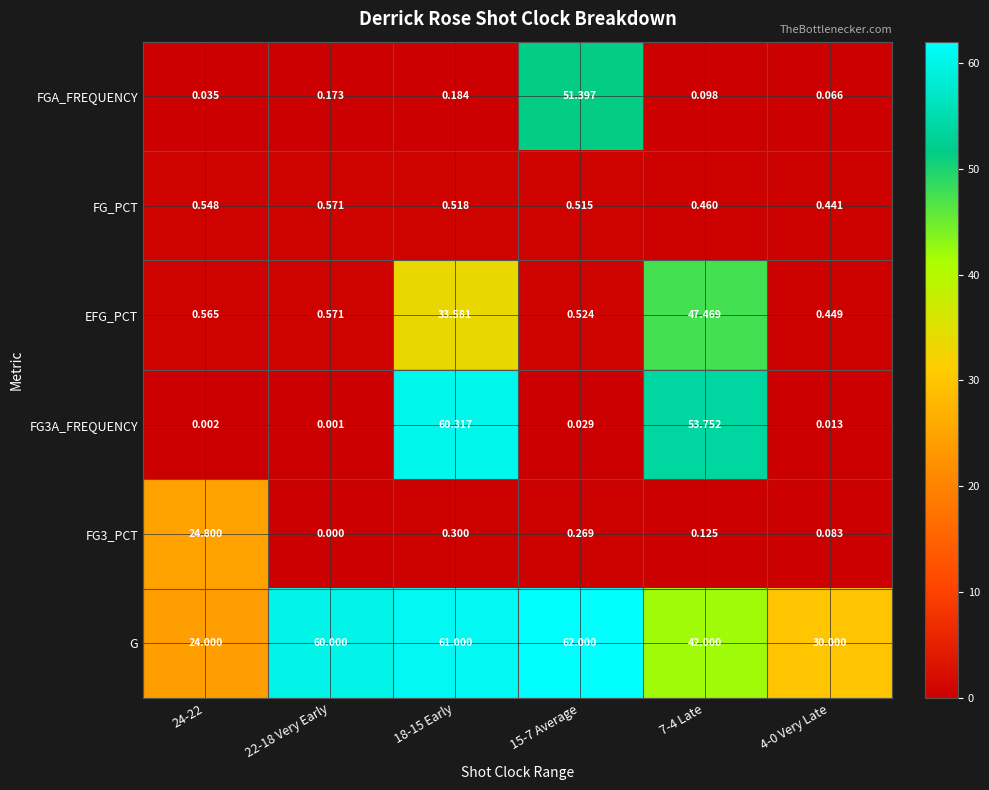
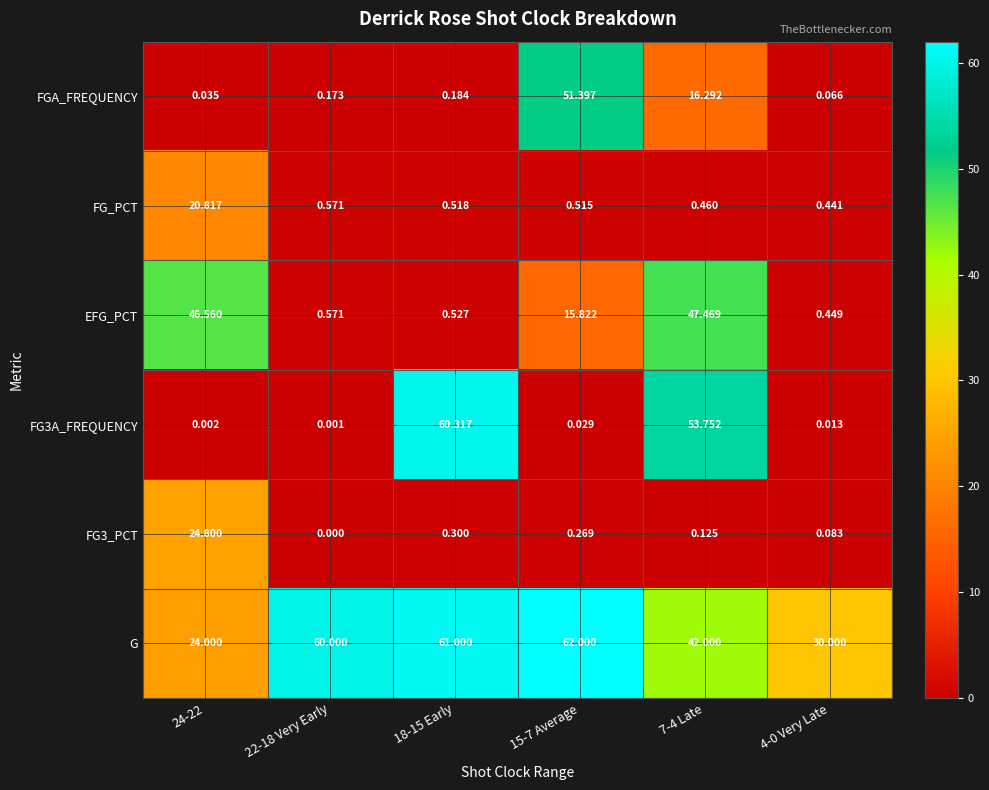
FGA_FREQUENCY, 7-4 Late: 0.098 -> 16.292
FG_PCT, 24-22: 0.548 -> 20.817
EFG_PCT, 24-22: 0.565 -> 46.560
EFG_PCT, 18-15 Early: 33.581 -> 0.527
EFG_PCT, 15-7 Average: 0.524 -> 15.822
